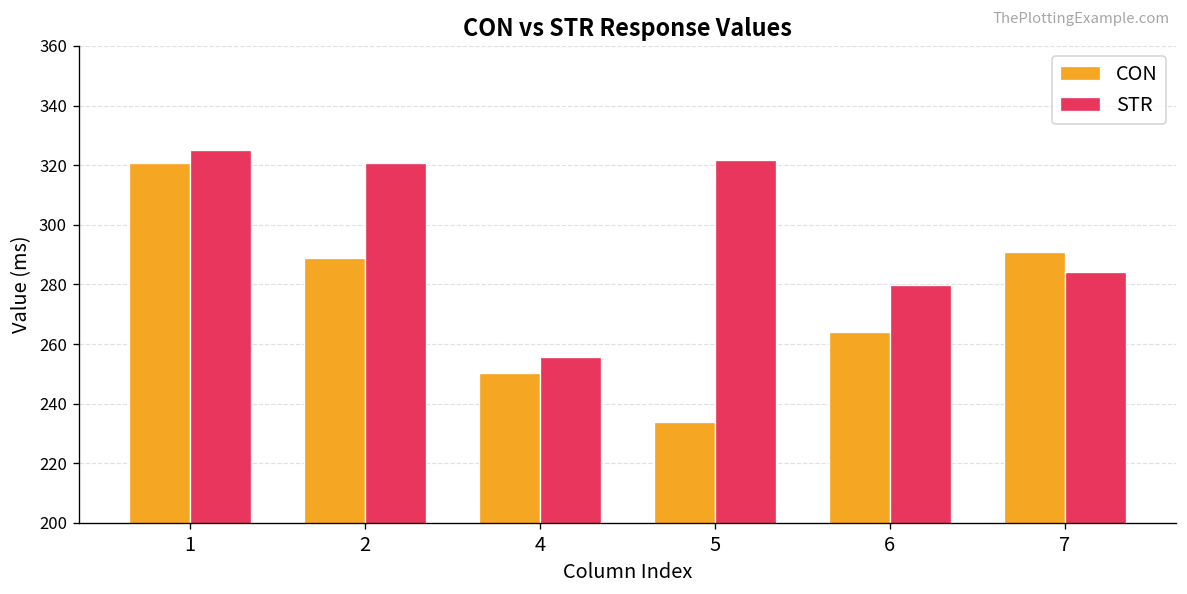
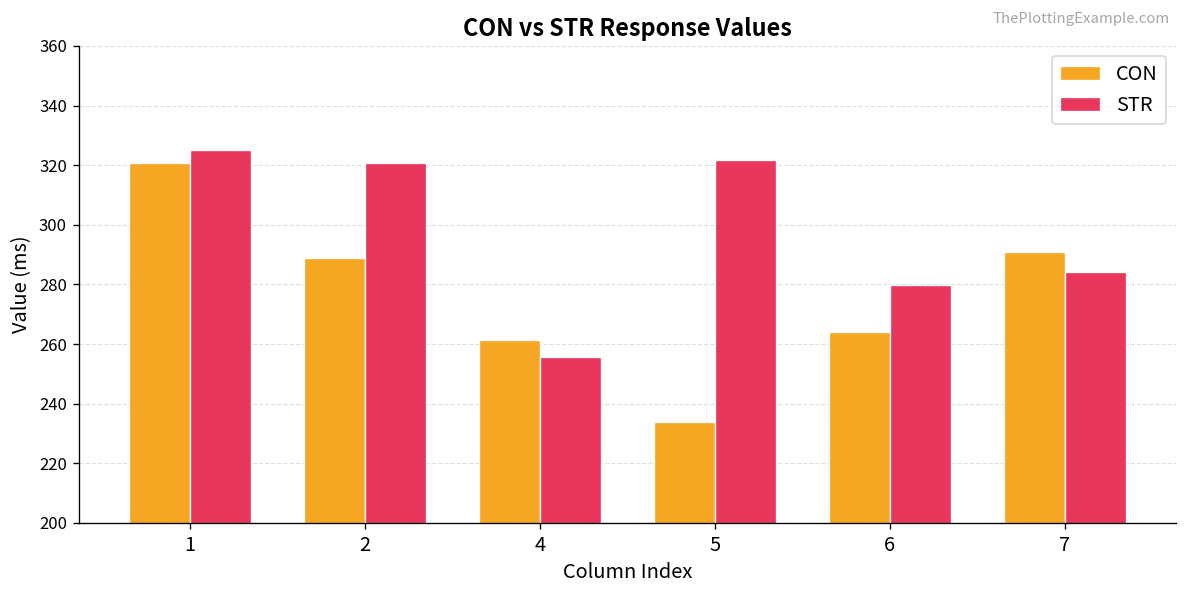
CON, 4: 250 -> 261
